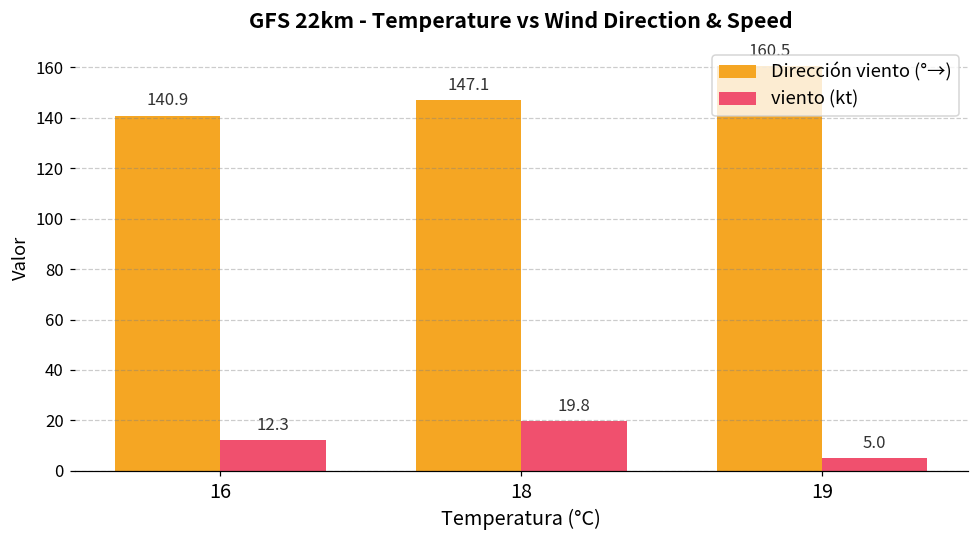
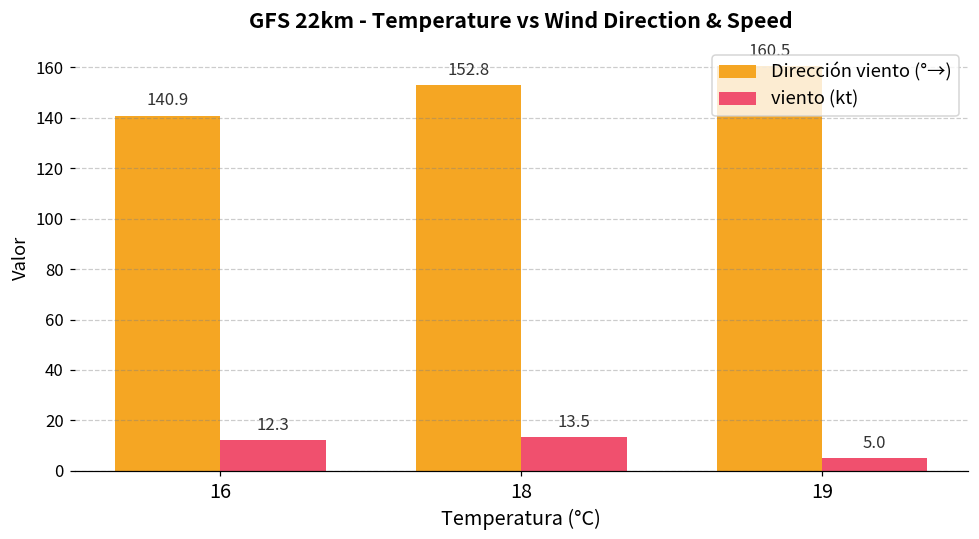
Dirección viento (°→), 18: 147.1 -> 152.8
viento (kt), 18: 19.8 -> 13.5
